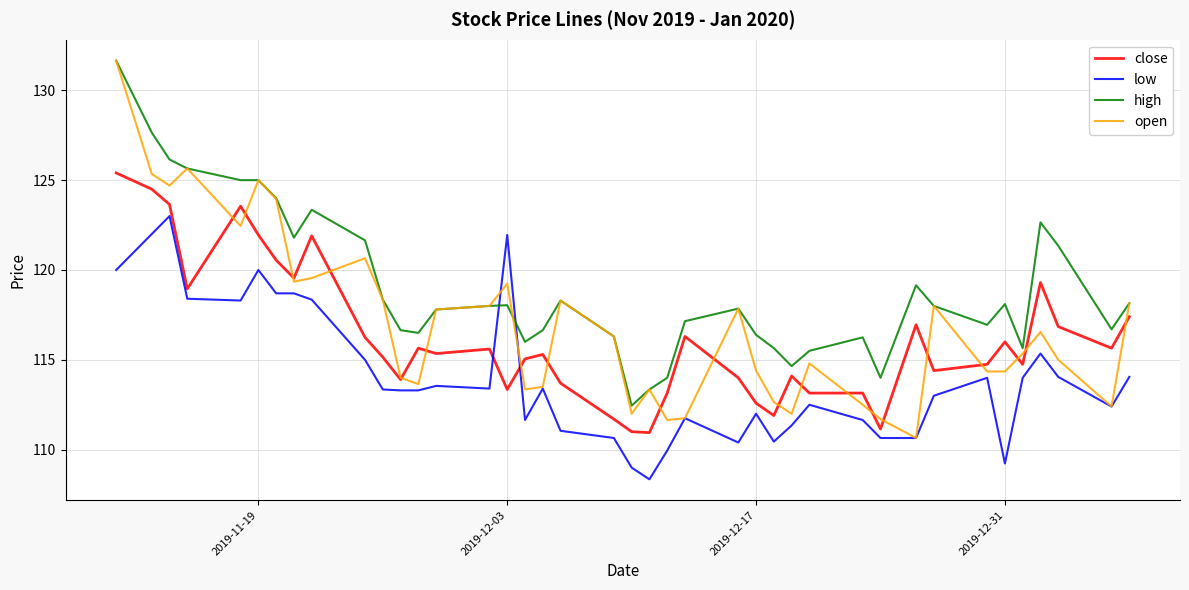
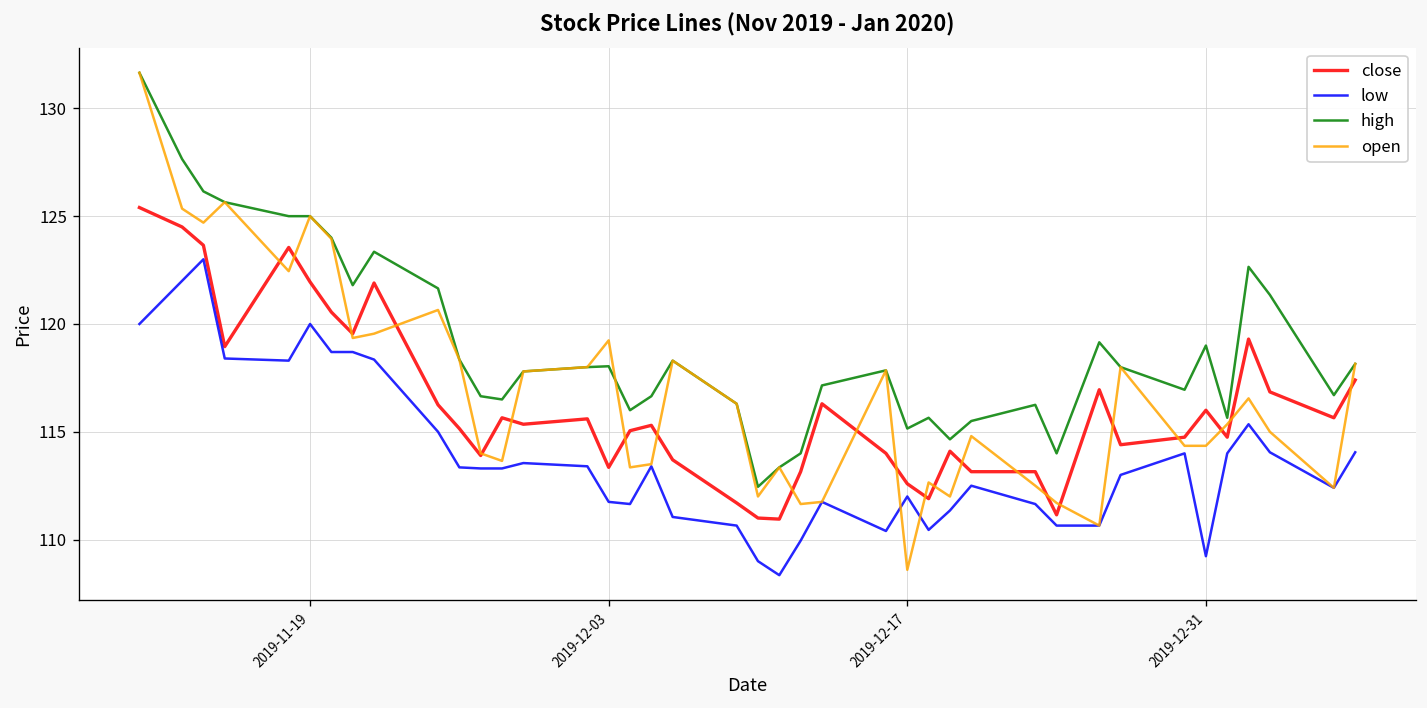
low, 2019-12-03: 122.0 -> 111.8
high, 2019-12-17: 116.4 -> 115.2
open, 2019-12-17: 114.4 -> 108.6
high, 2019-12-31: 118.1 -> 119.0
